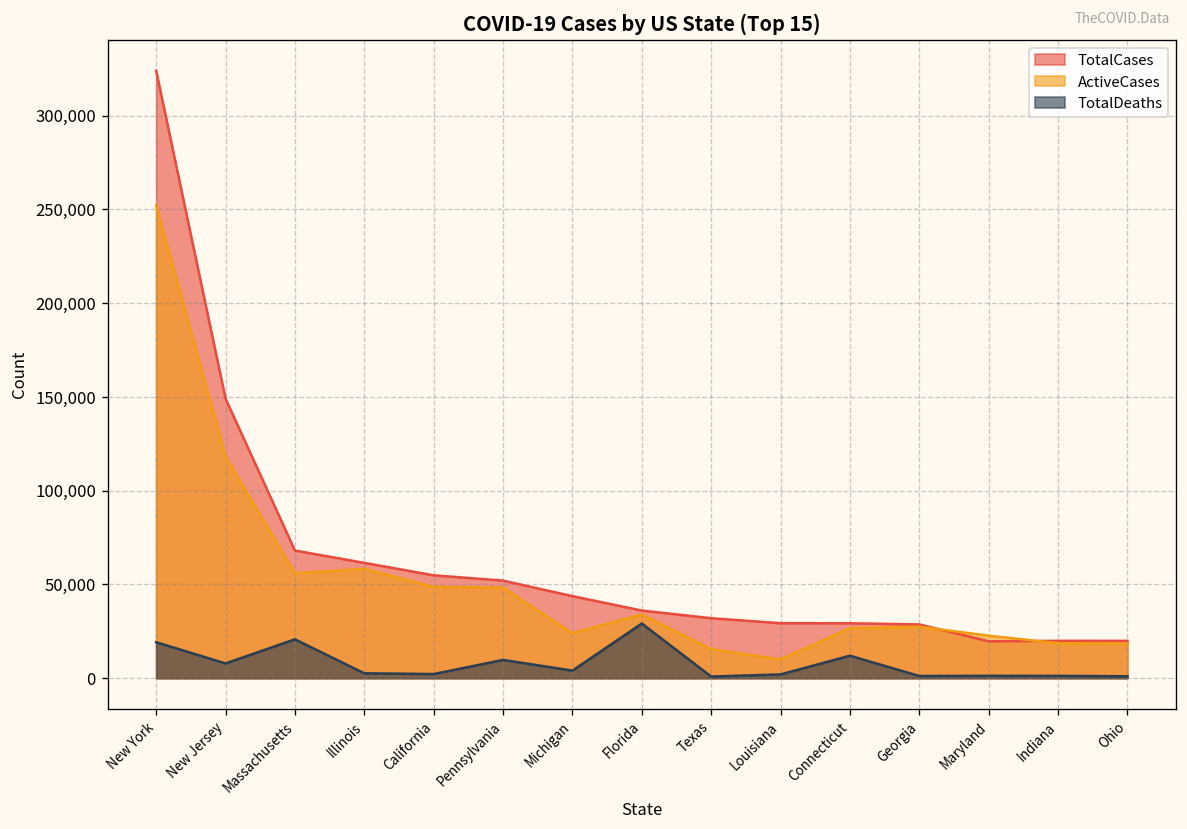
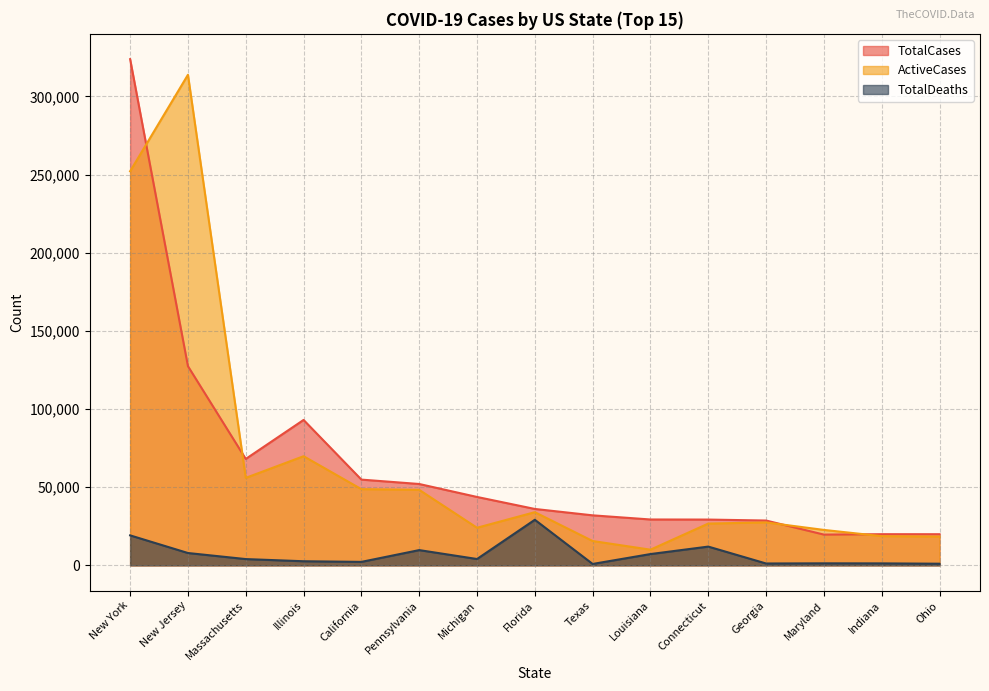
TotalCases, New Jersey: 149,000 -> 127,000
ActiveCases, New Jersey: 118,000 -> 314,000
TotalDeaths, Massachusetts: 21,000 -> 4,000
TotalCases, Illinois: 61,000 -> 93,000
ActiveCases, Illinois: 58,000 -> 70,000
TotalDeaths, Louisiana: 2,000 -> 7,000
